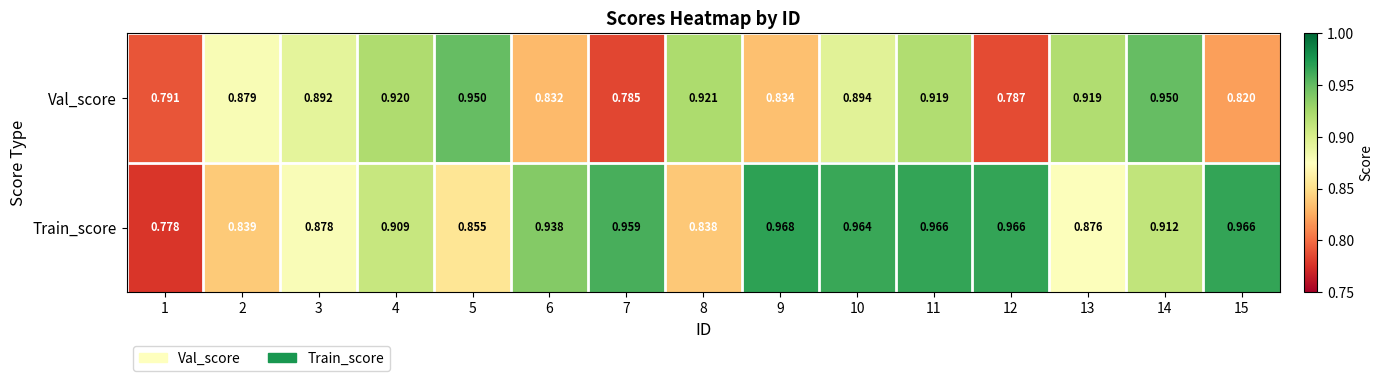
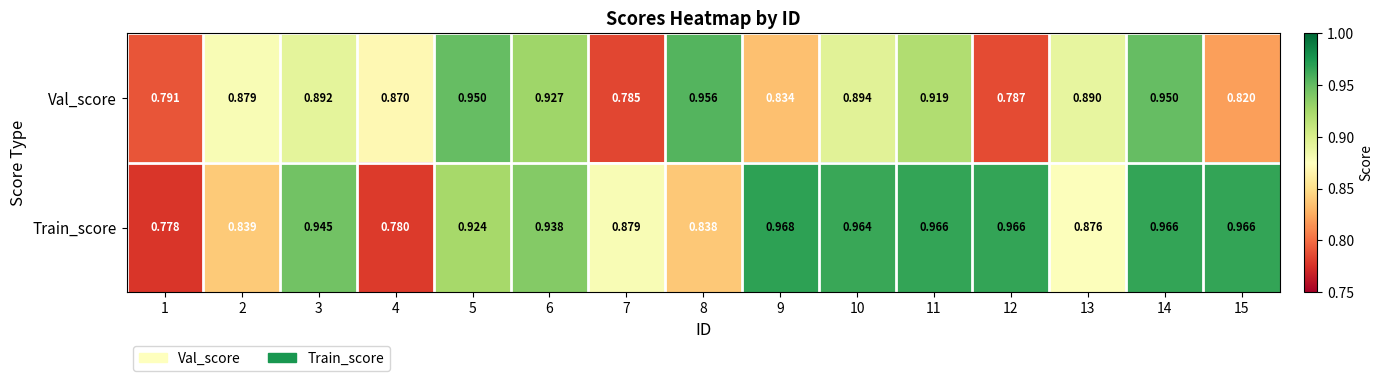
Val_score, 4: 0.920 -> 0.870
Val_score, 6: 0.832 -> 0.927
Val_score, 8: 0.921 -> 0.956
Val_score, 13: 0.919 -> 0.890
Train_score, 3: 0.878 -> 0.945
Train_score, 4: 0.909 -> 0.780
Train_score, 5: 0.855 -> 0.924
Train_score, 7: 0.959 -> 0.879
Train_score, 14: 0.912 -> 0.966
